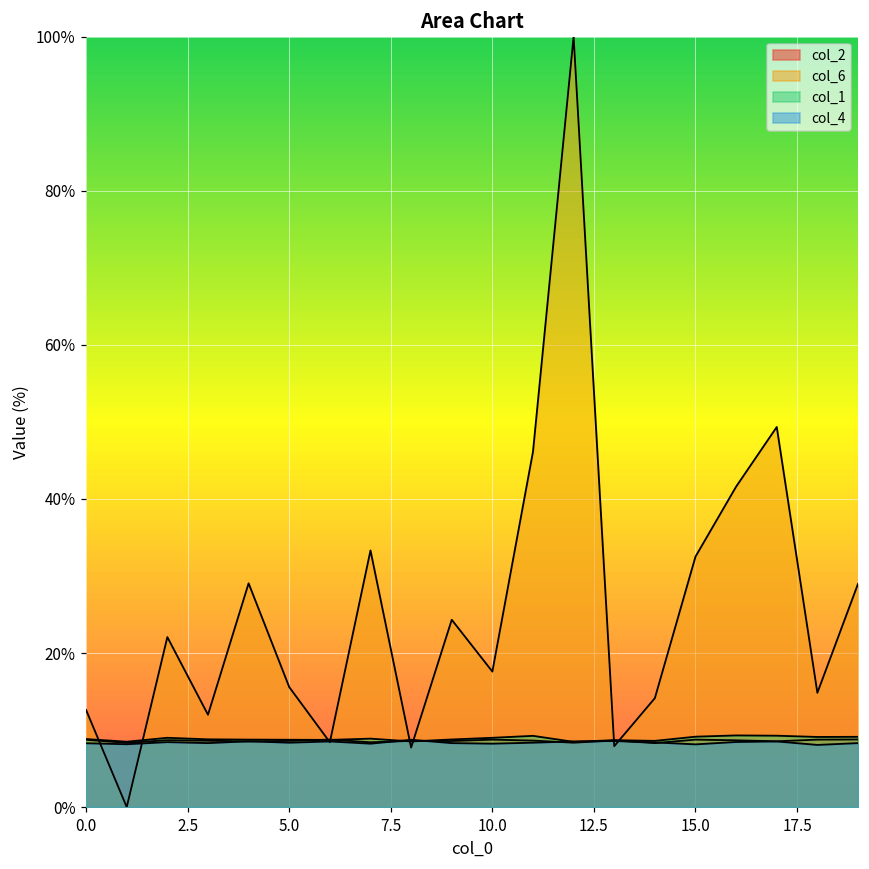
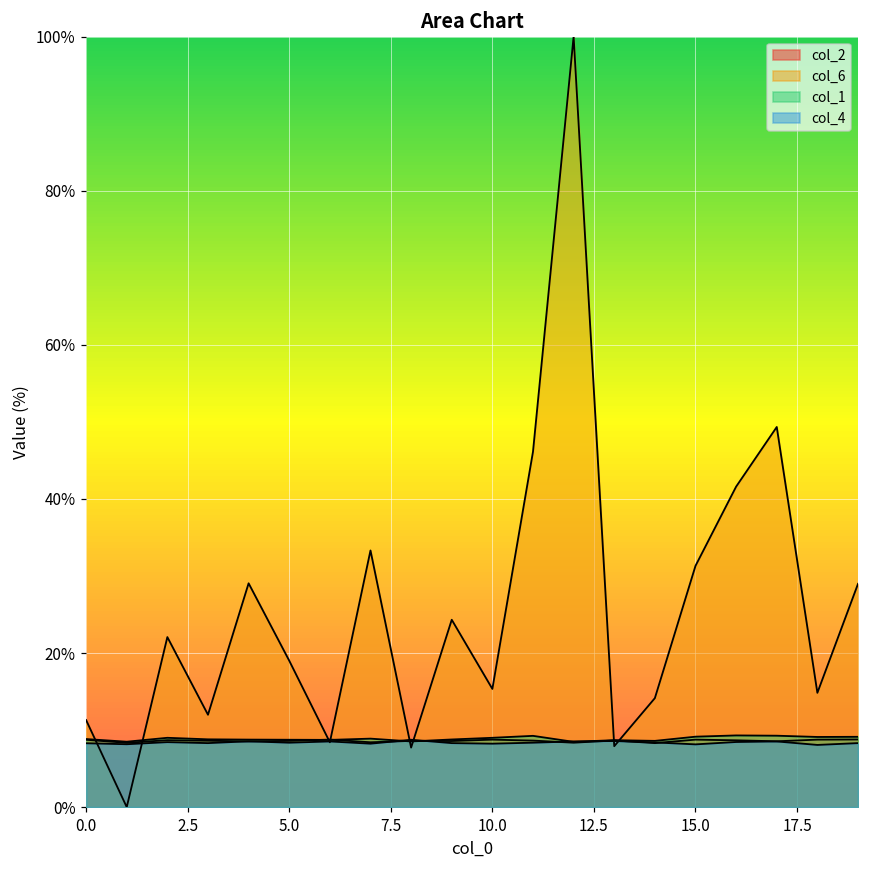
col_6, 0.0: 13% -> 11%
col_6, 5.0: 16% -> 19%
col_6, 10.0: 18% -> 15%
col_6, 15.0: 33% -> 31%
